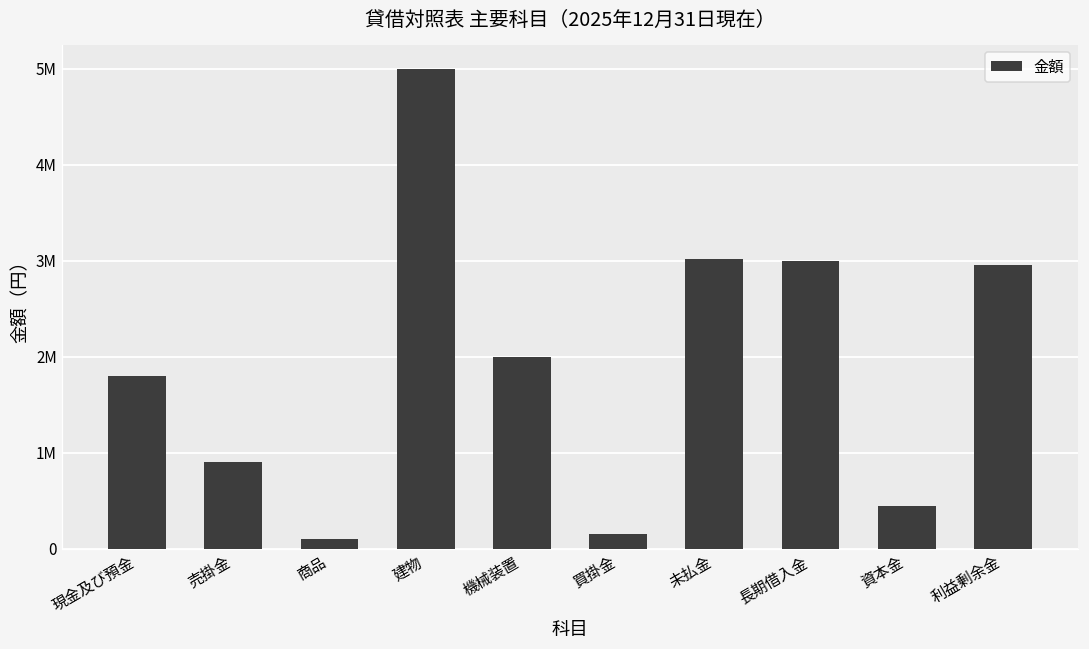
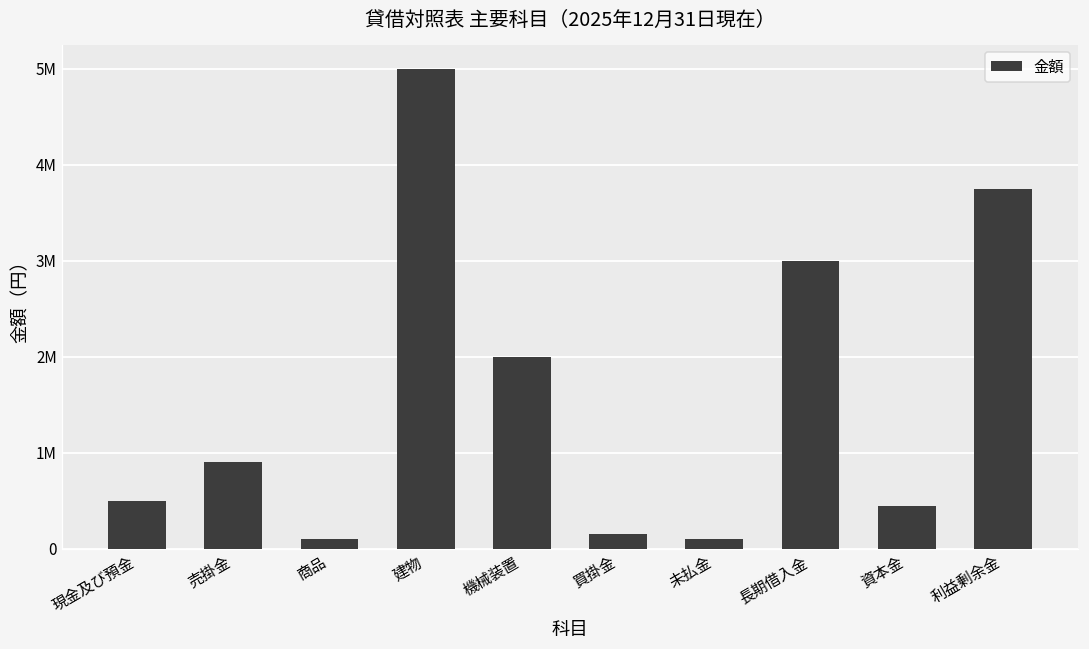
現金及び預金: 1800000 -> 500000
未払金: 3000000 -> 100000
利益剰余金: 3000000 -> 3800000
